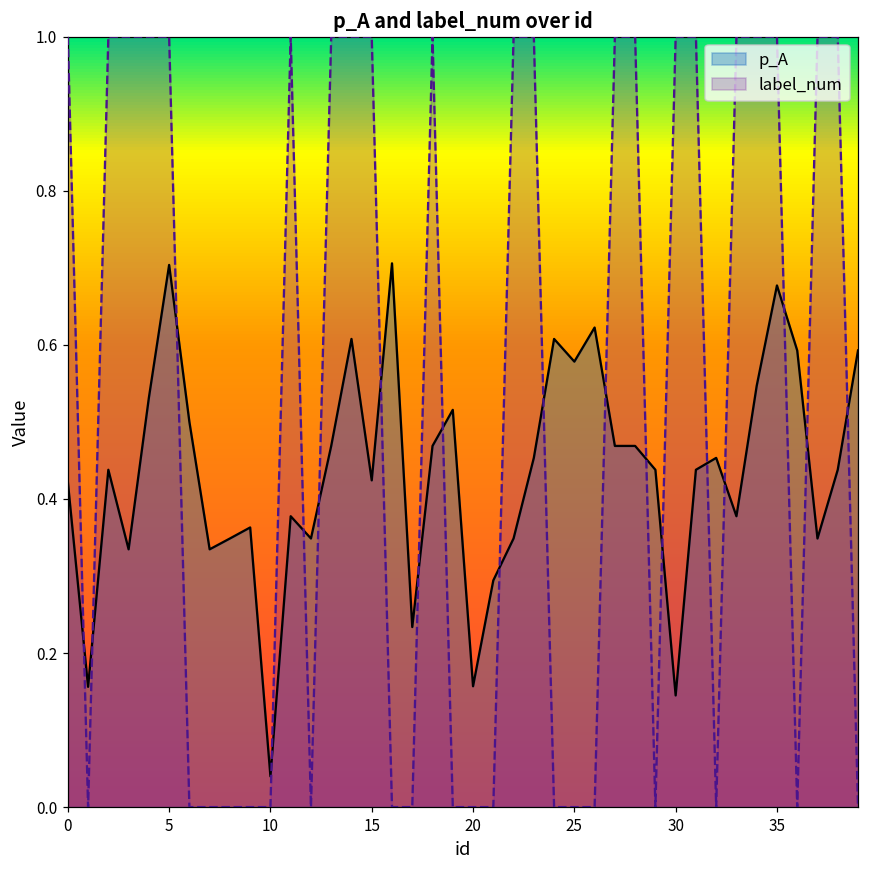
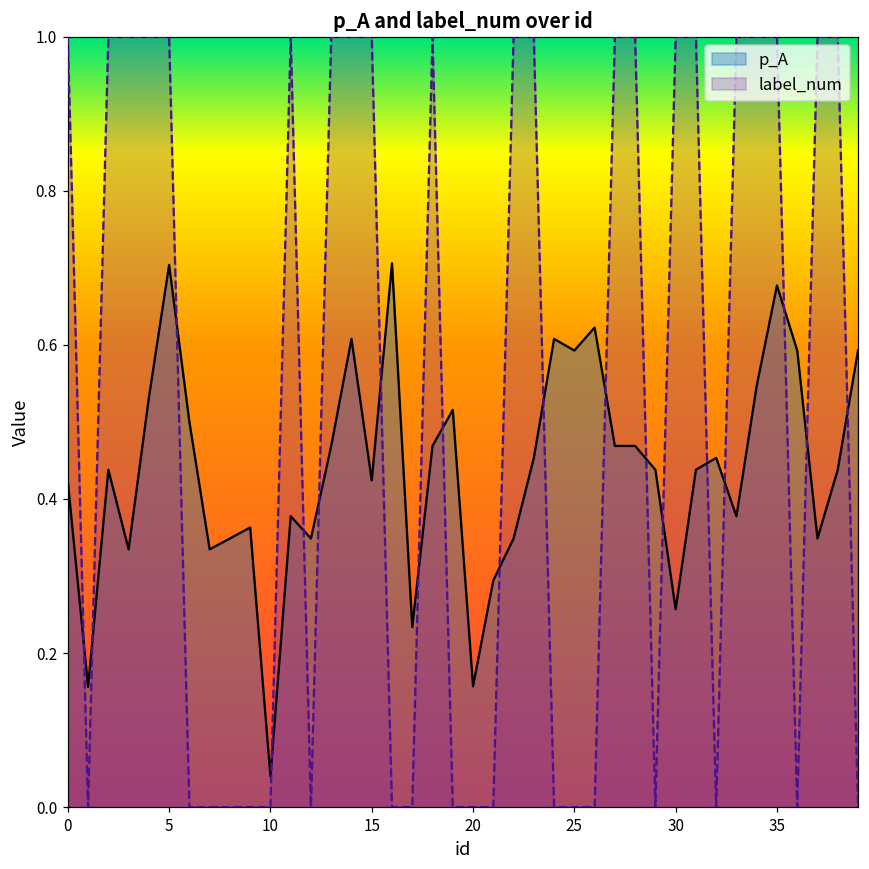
p_A, 25: 0.58 -> 0.59
p_A, 30: 0.14 -> 0.26
